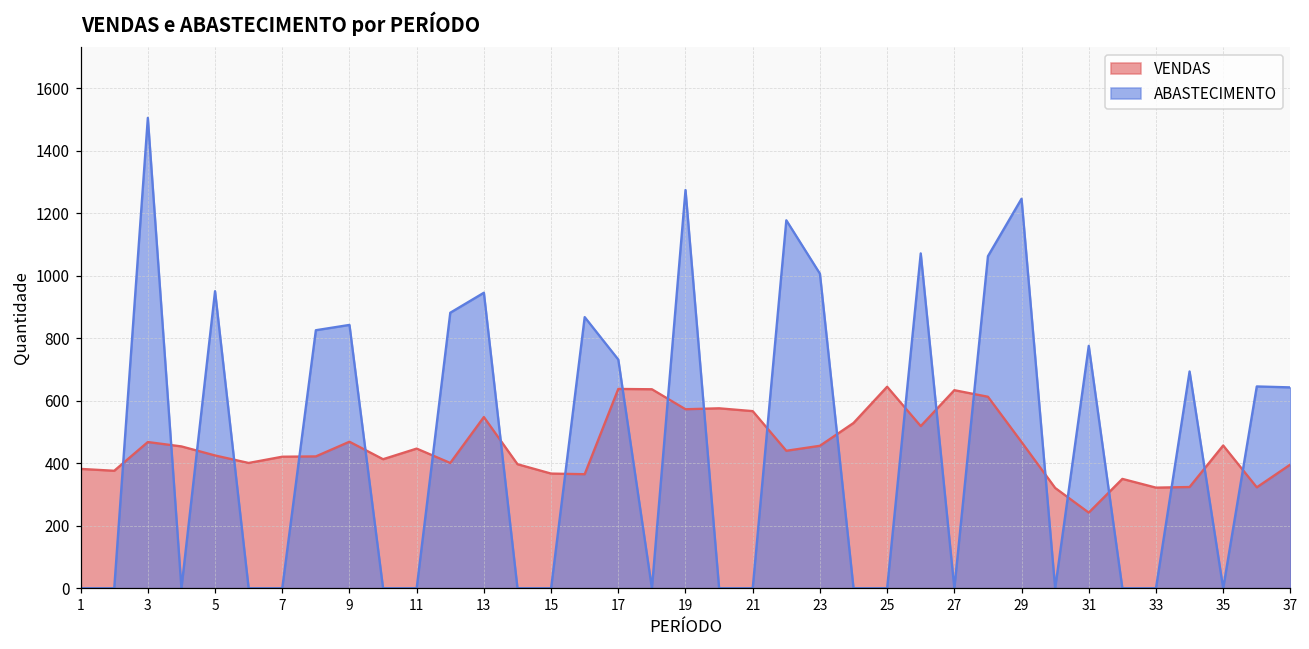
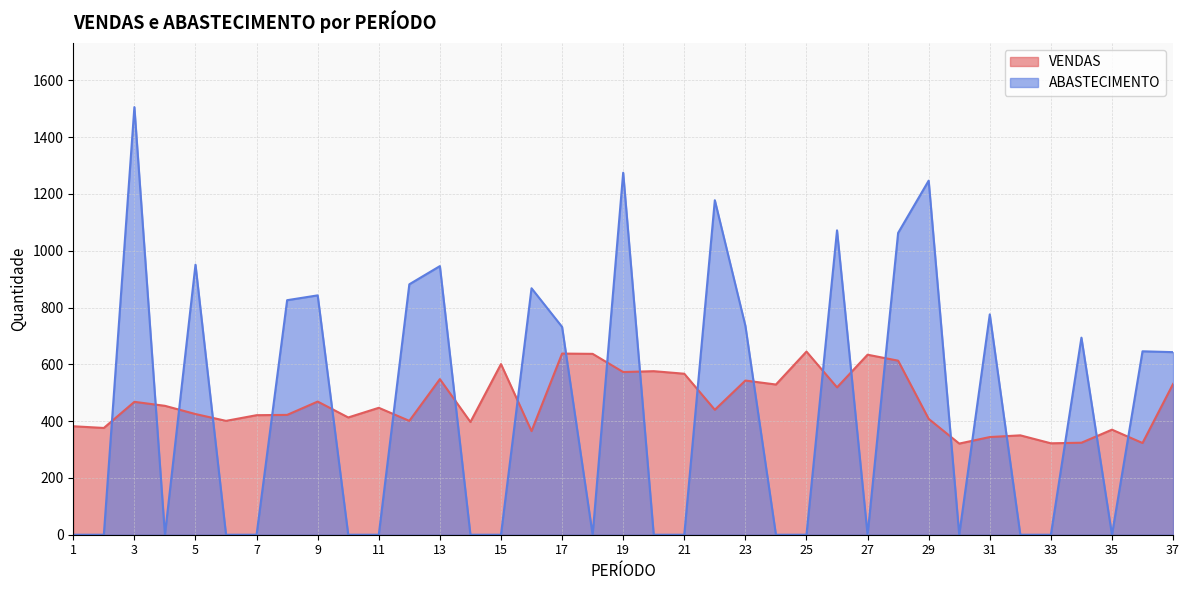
VENDAS, 15: 370 -> 600
VENDAS, 23: 460 -> 540
ABASTECIMENTO, 23: 1010 -> 740
VENDAS, 29: 470 -> 410
VENDAS, 31: 240 -> 340
VENDAS, 35: 460 -> 370
VENDAS, 37: 400 -> 530
